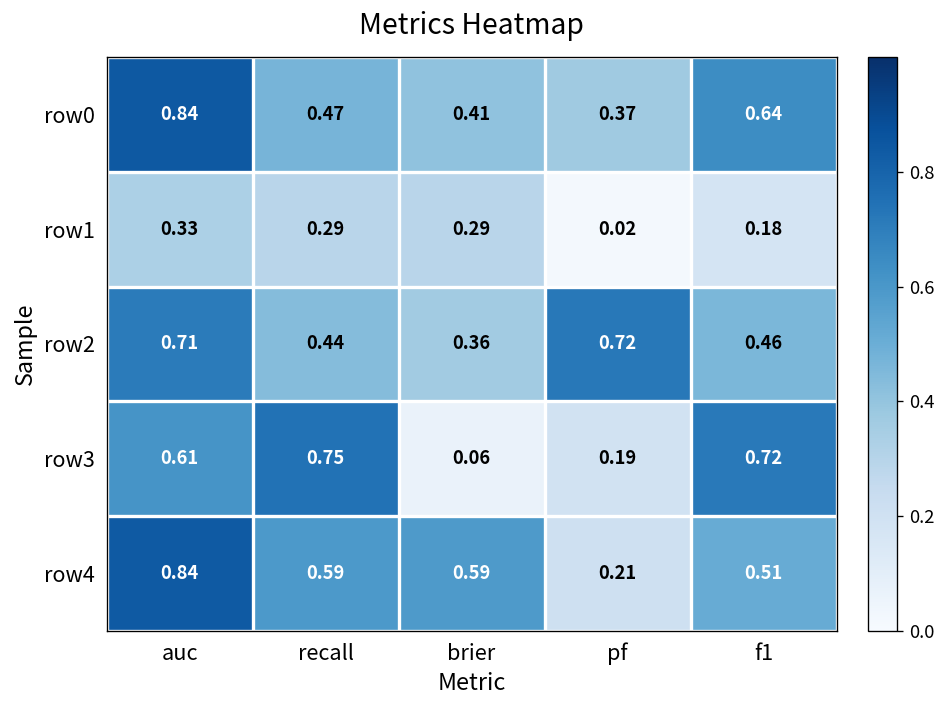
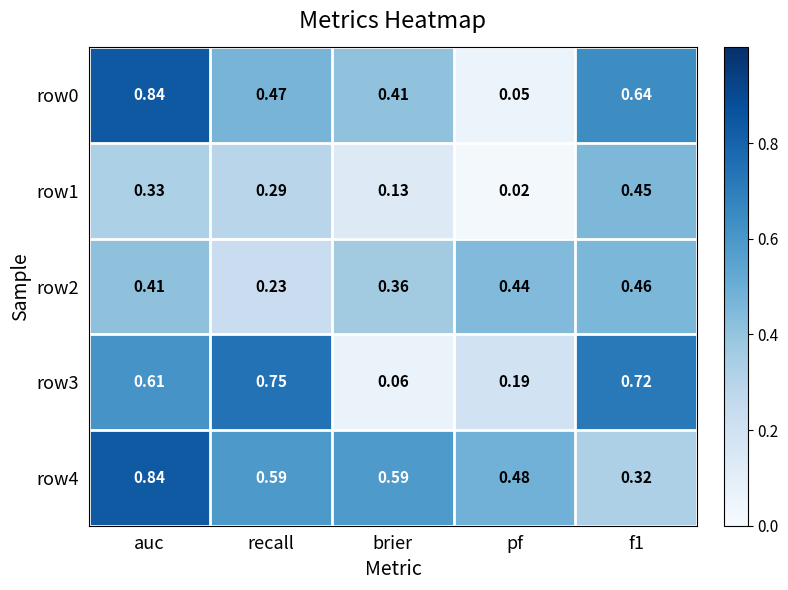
row0, pf: 0.37 -> 0.05
row1, brier: 0.29 -> 0.13
row1, f1: 0.18 -> 0.45
row2, auc: 0.71 -> 0.41
row2, recall: 0.44 -> 0.23
row2, pf: 0.72 -> 0.44
row4, pf: 0.21 -> 0.48
row4, f1: 0.51 -> 0.32
